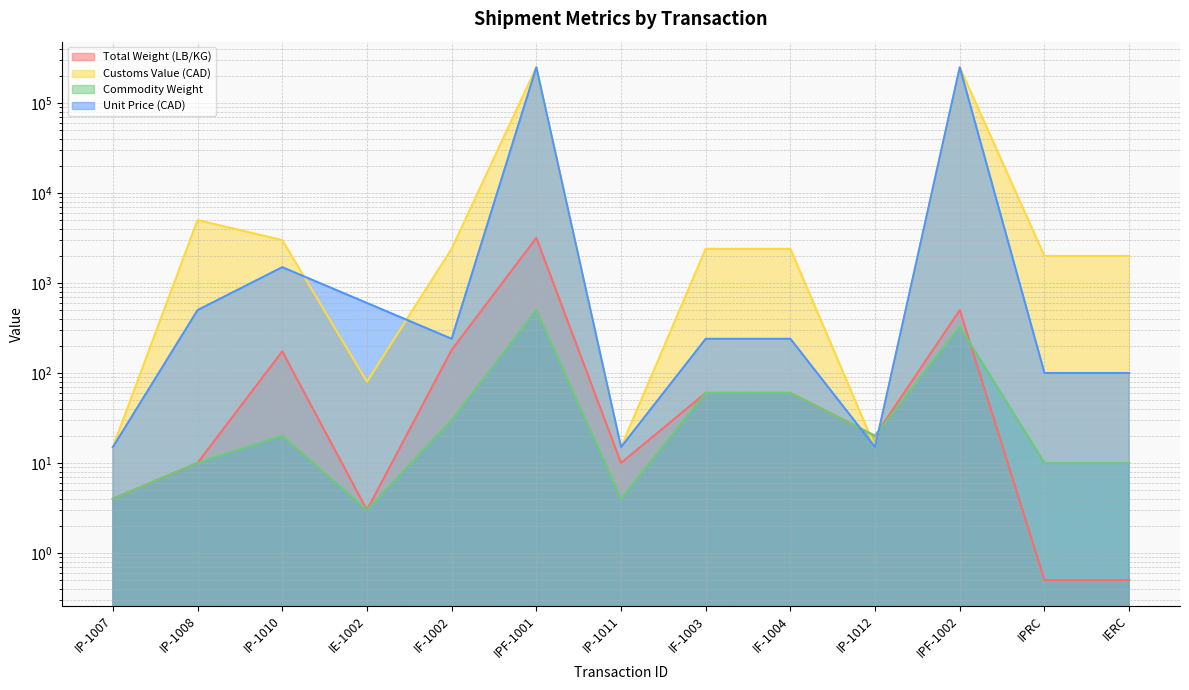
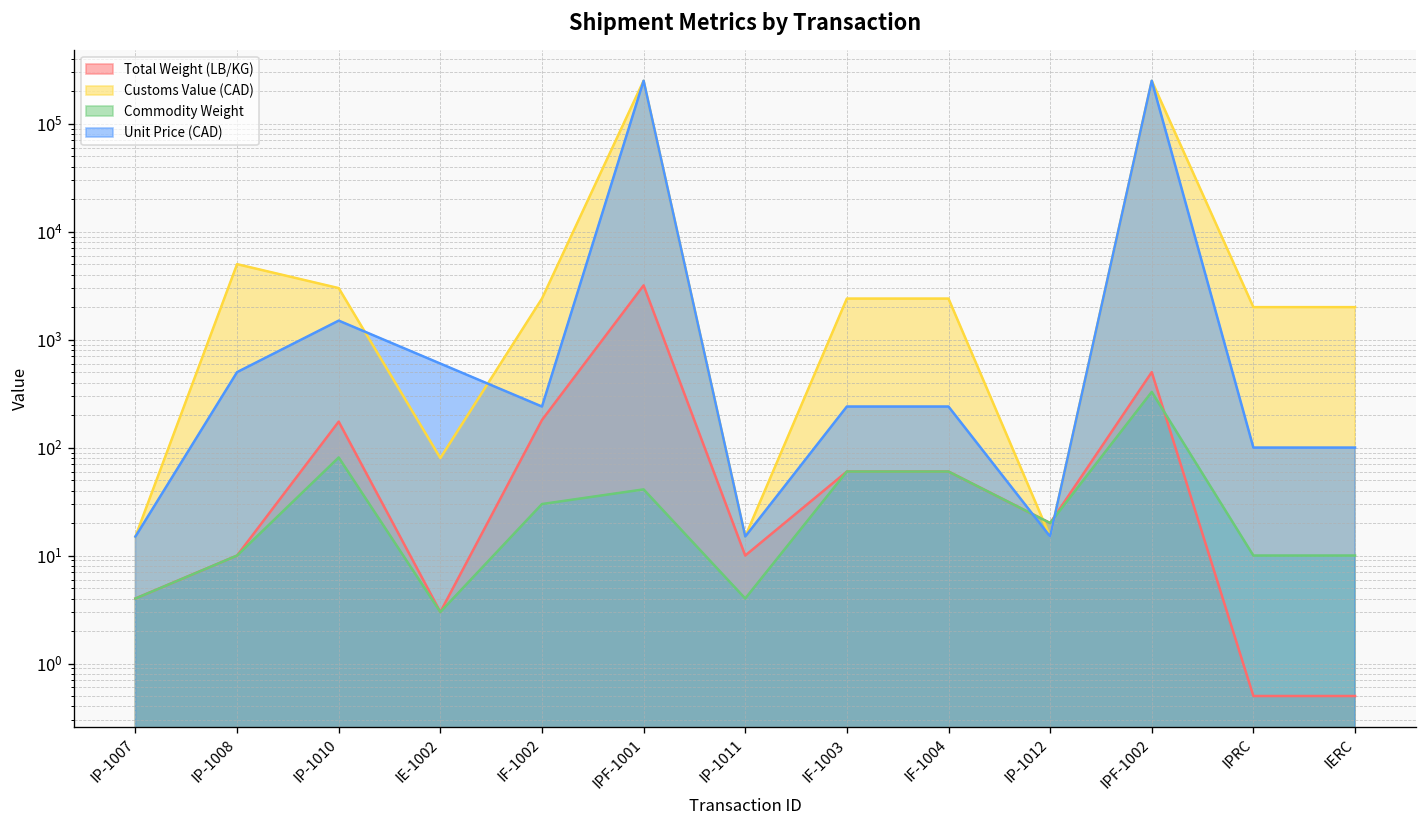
Commodity Weight, IP-1010: 20 -> 80
Commodity Weight, IPF-1001: 500 -> 40
